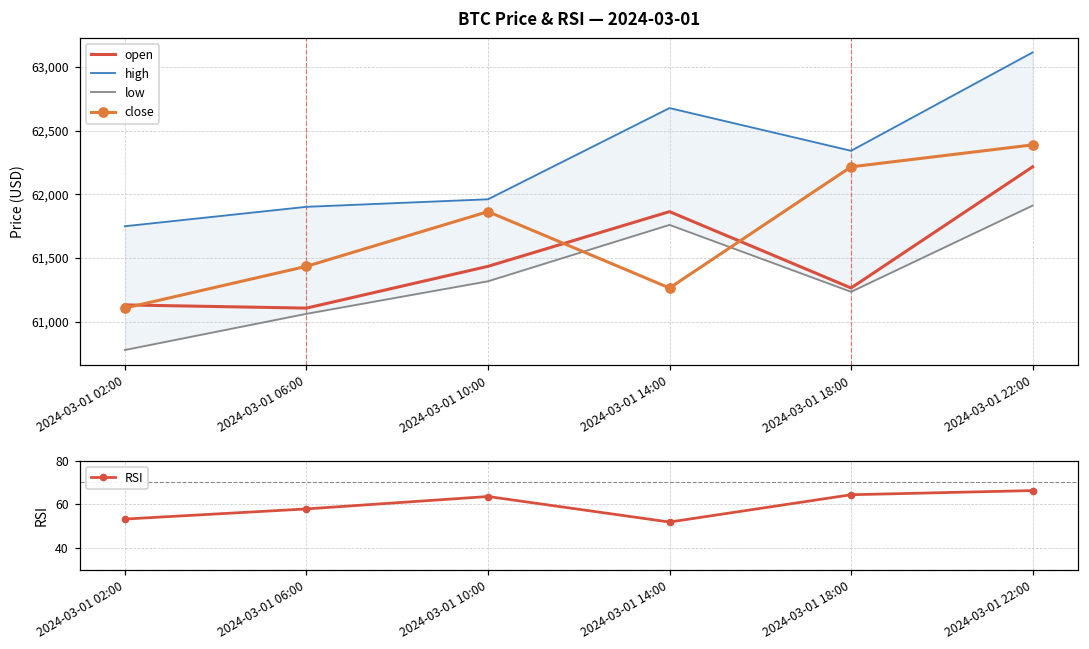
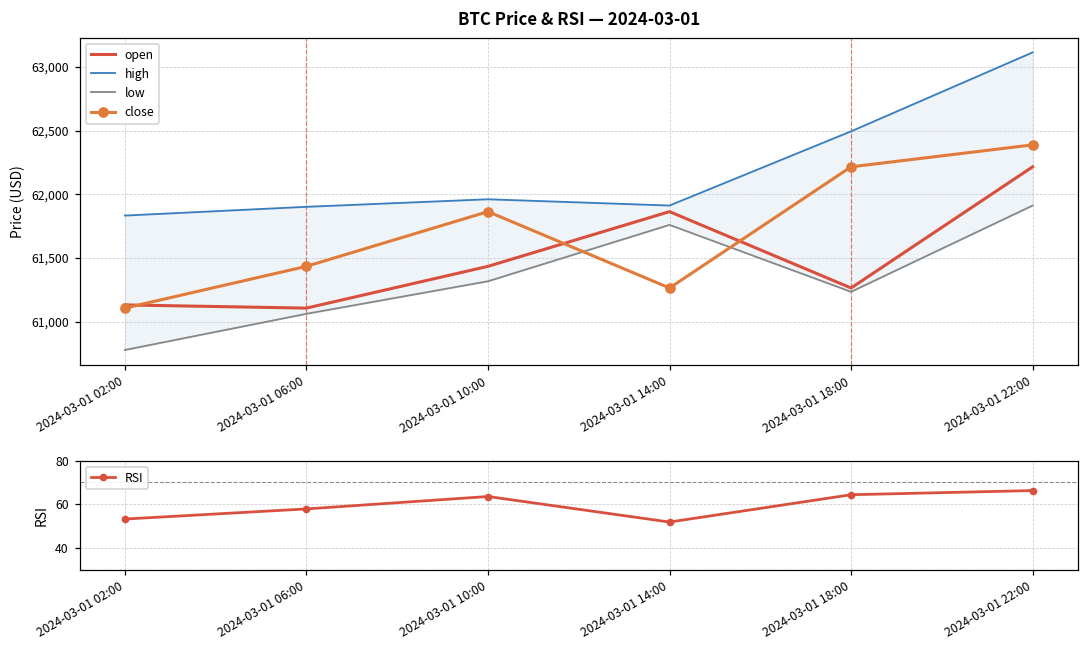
BTC Price & RSI — 2024-03-01, high, 2024-03-01 02:00: 61,750 -> 61,830
BTC Price & RSI — 2024-03-01, high, 2024-03-01 14:00: 62,680 -> 61,910
BTC Price & RSI — 2024-03-01, high, 2024-03-01 18:00: 62,340 -> 62,490
